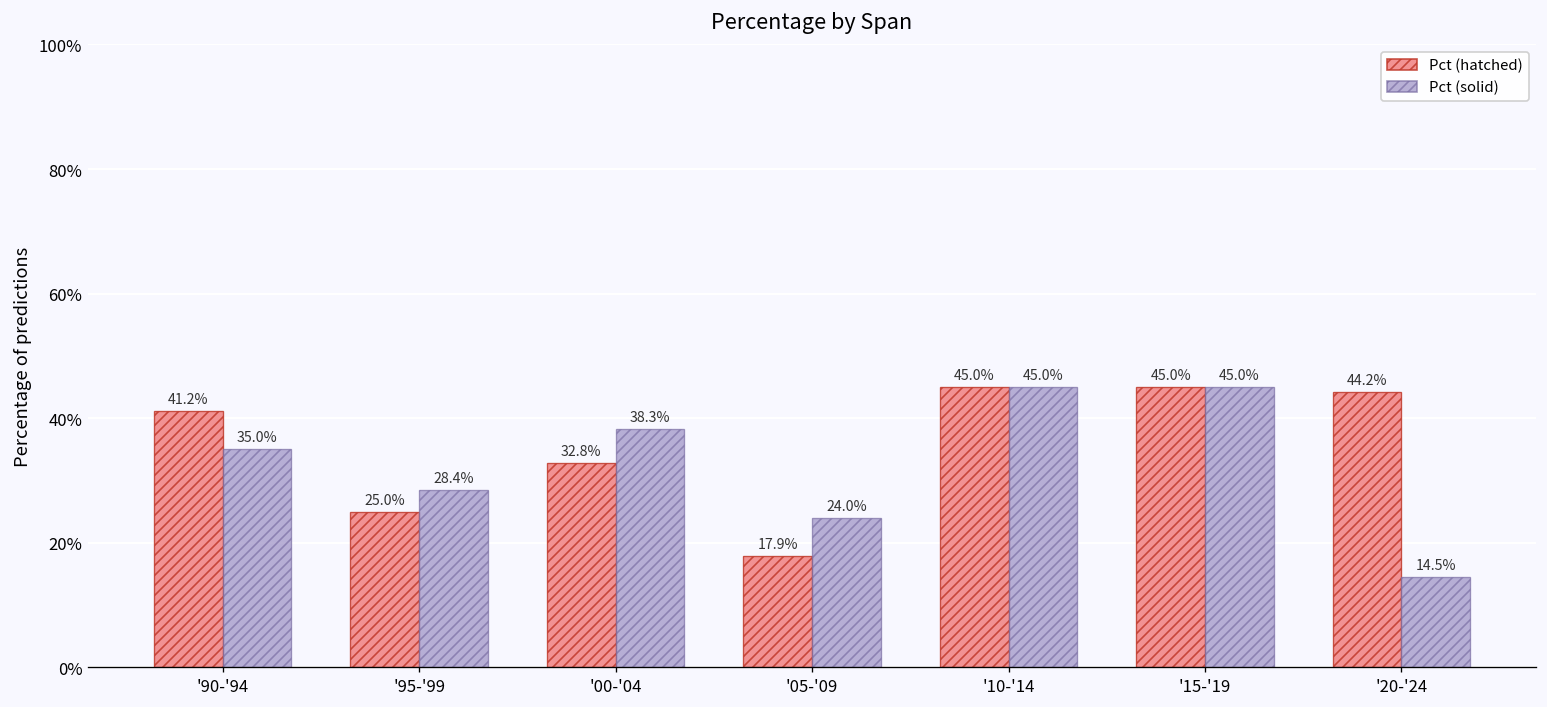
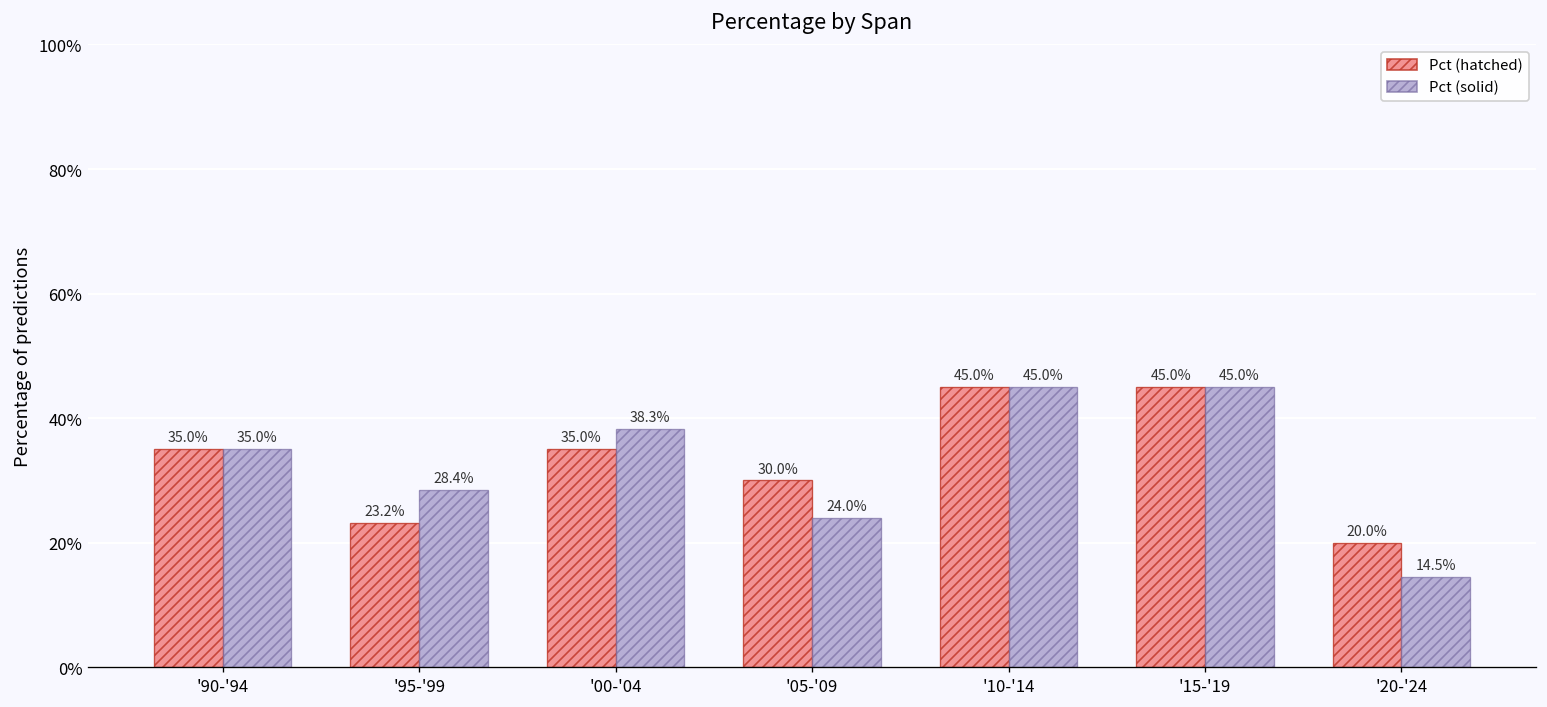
Pct (hatched), '90-'94: 41.2% -> 35.0%
Pct (hatched), '95-'99: 25.0% -> 23.2%
Pct (hatched), '00-'04: 32.8% -> 35.0%
Pct (hatched), '05-'09: 17.9% -> 30.0%
Pct (hatched), '20-'24: 44.2% -> 20.0%
